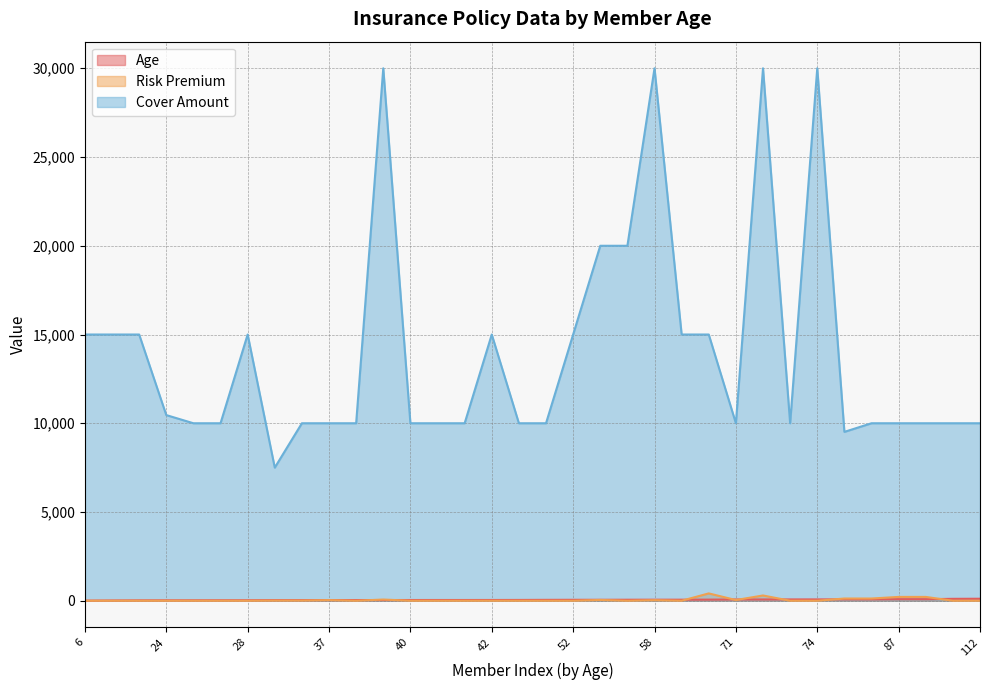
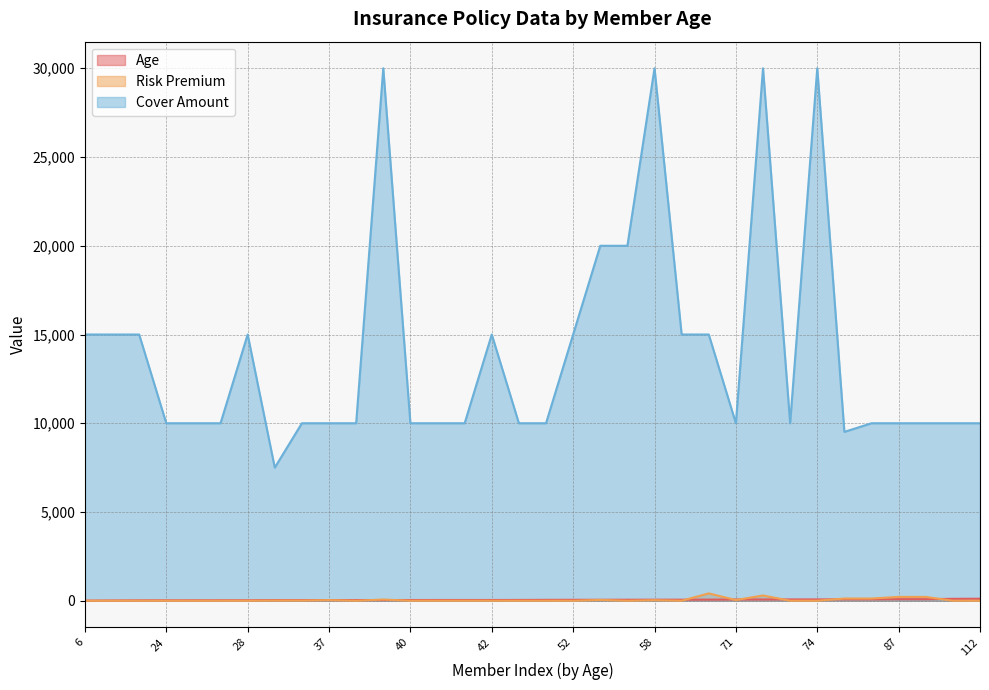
Cover Amount, 24: 10,500 -> 10,000
